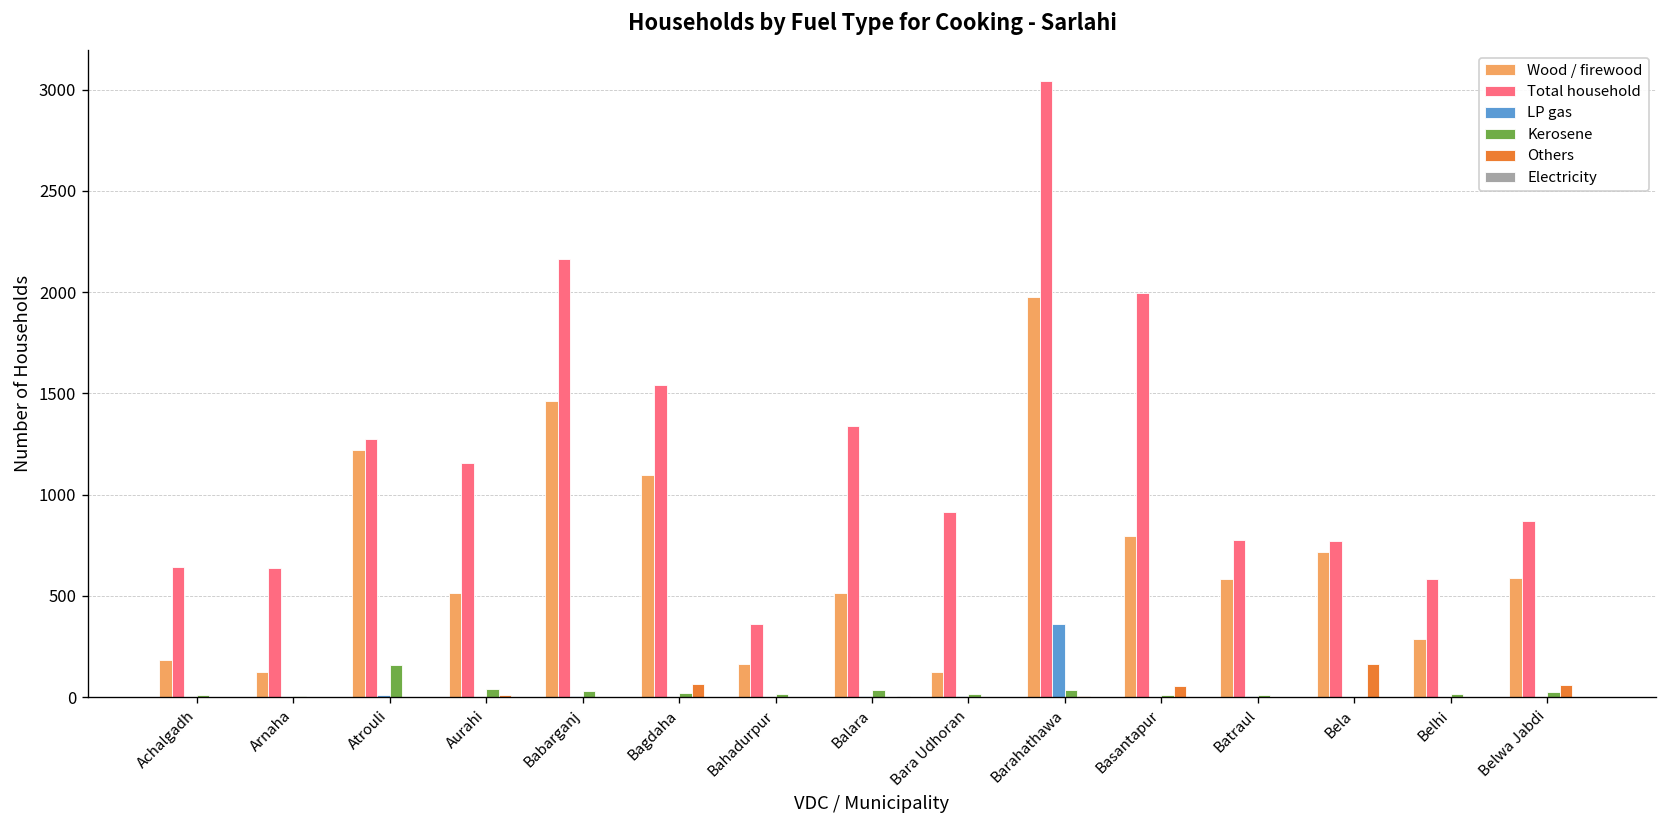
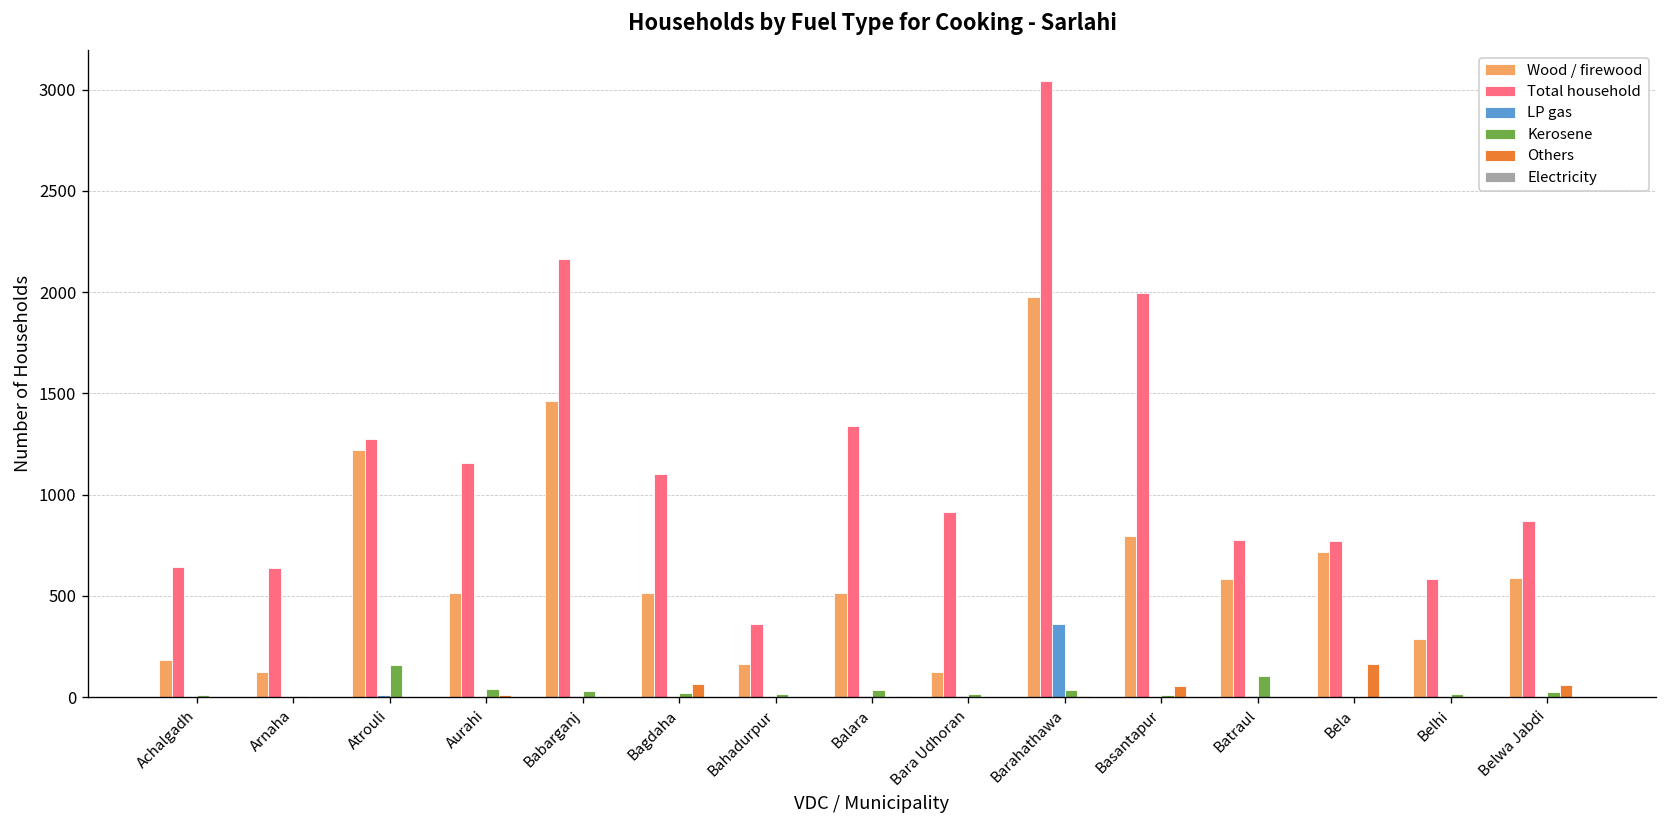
Wood / firewood, Bagdaha: 1100 -> 510
Total household, Bagdaha: 1540 -> 1100
Kerosene, Batraul: 10 -> 110
